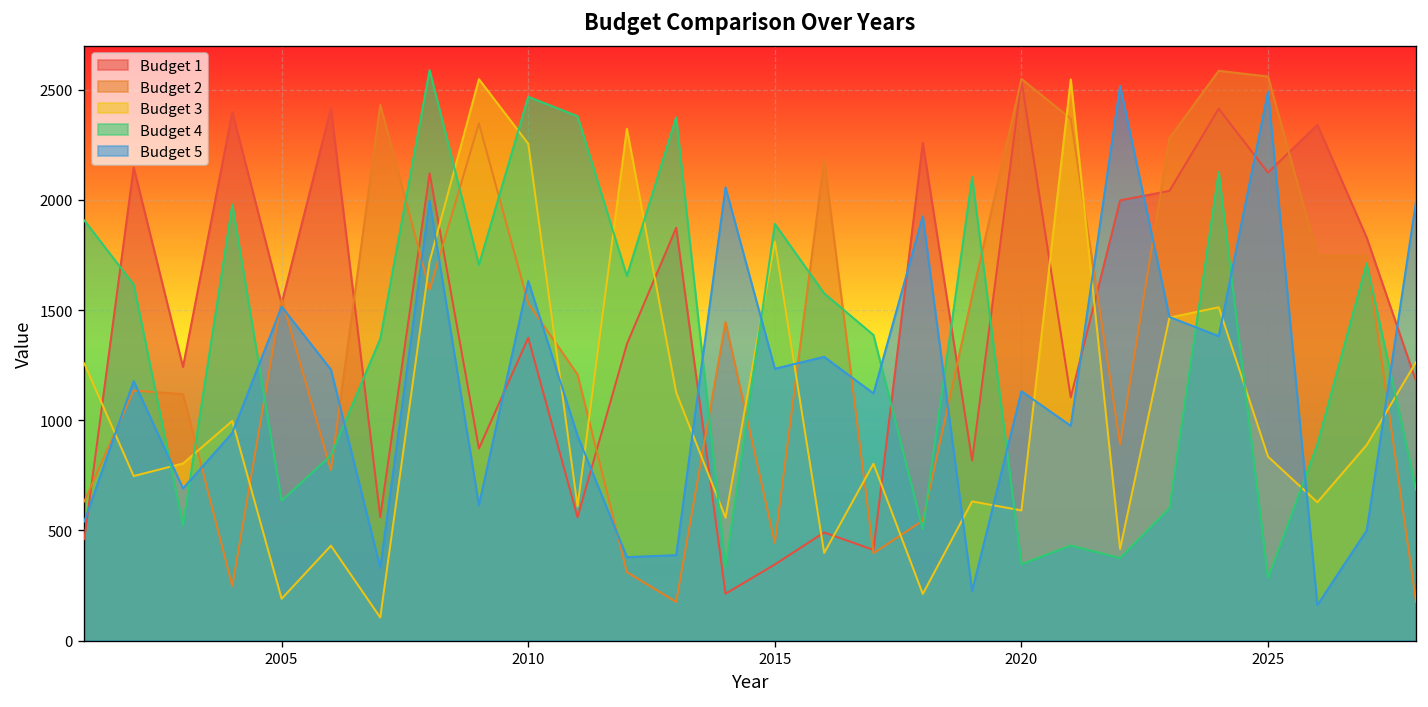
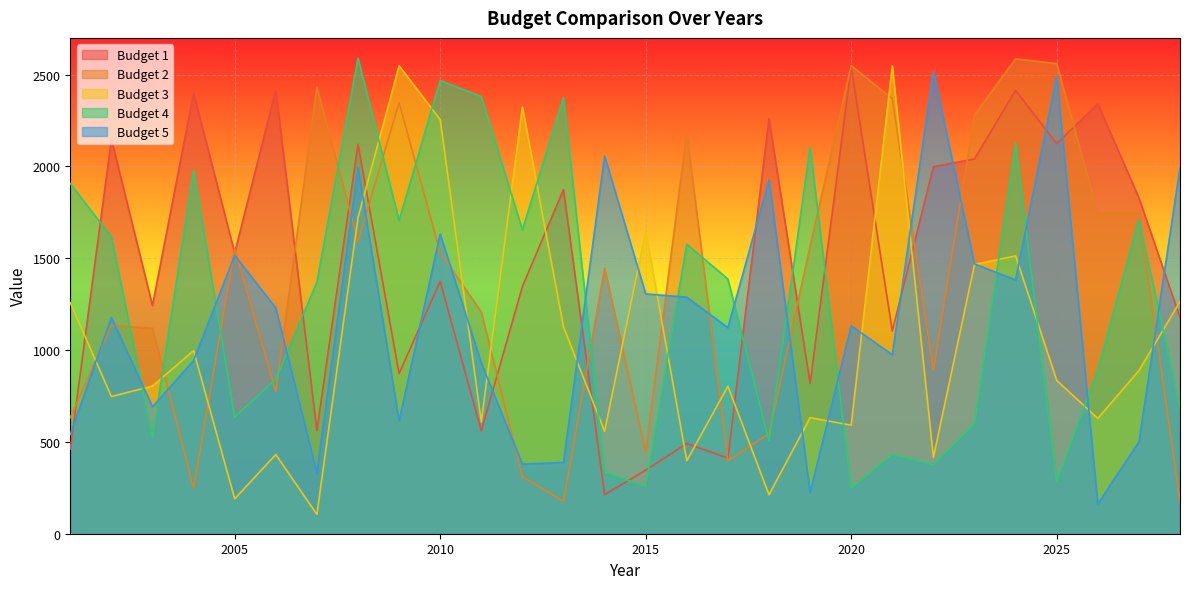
Budget 3, 2015: 1810 -> 1650
Budget 4, 2015: 1890 -> 260
Budget 5, 2015: 1230 -> 1310
Budget 4, 2020: 350 -> 250
